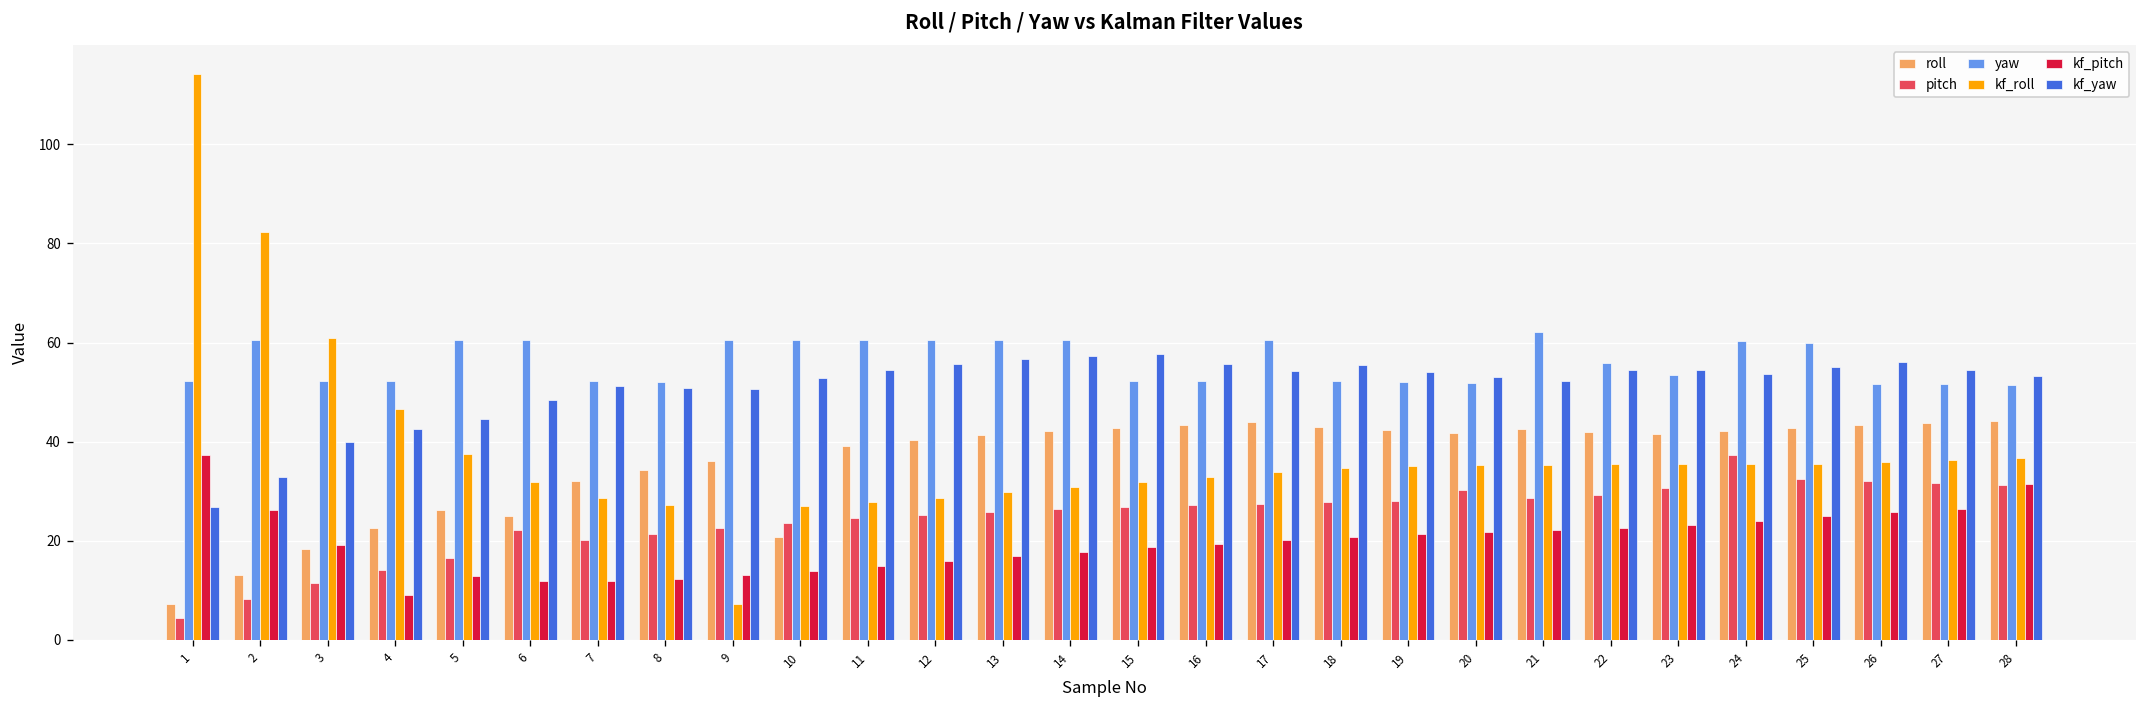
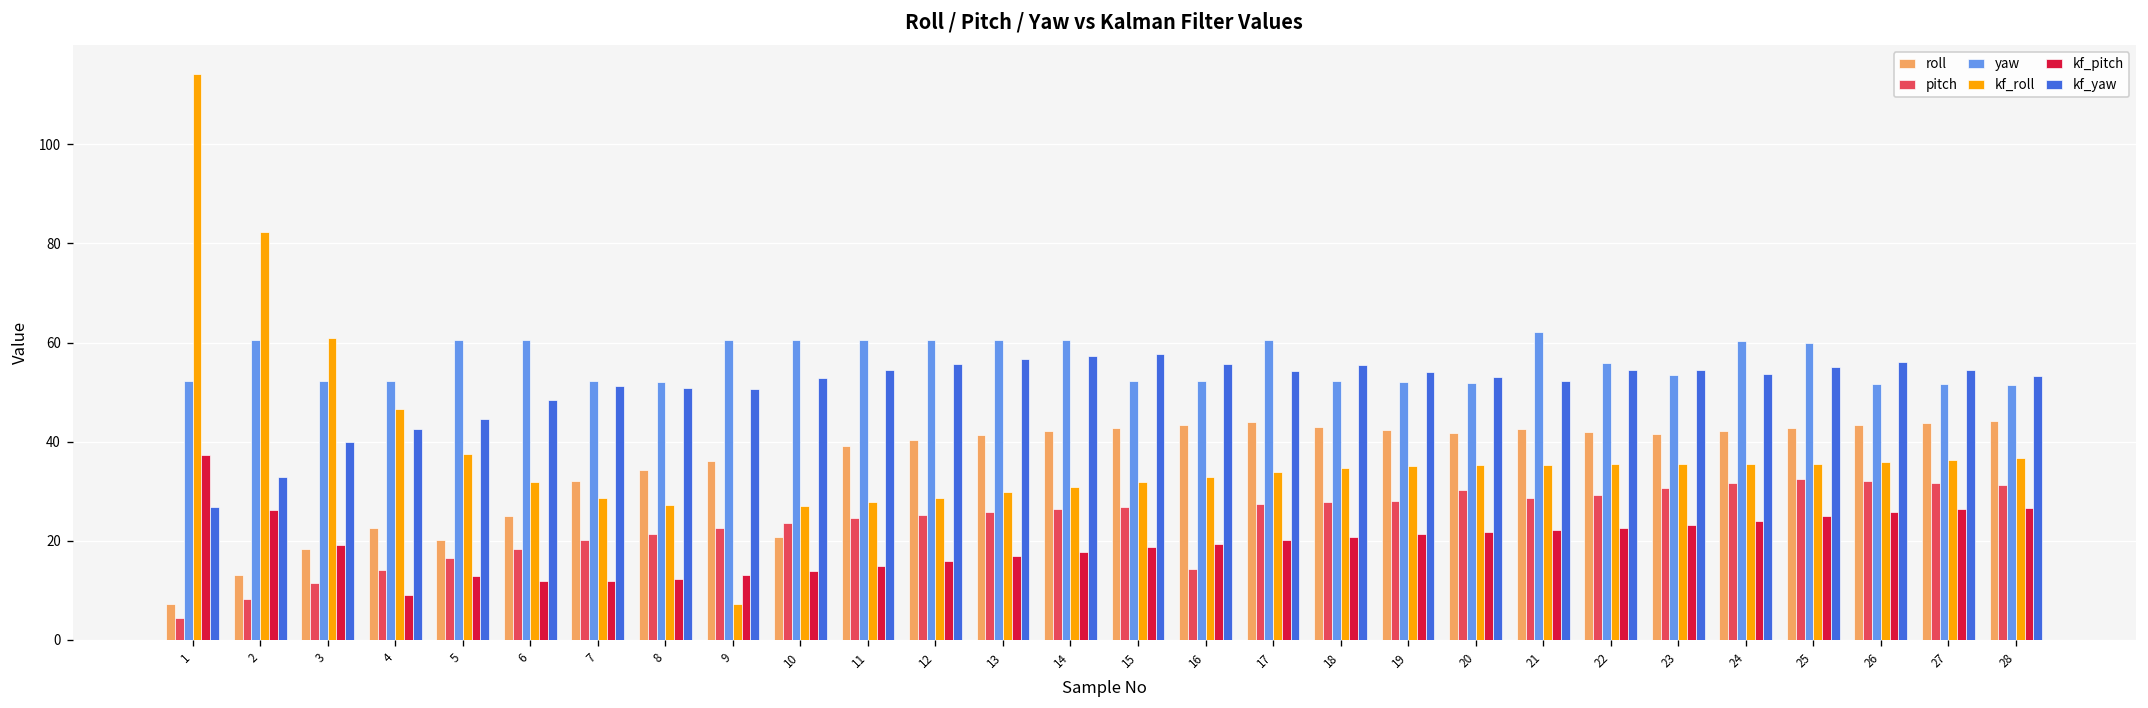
roll, 5: 26 -> 20
pitch, 6: 22 -> 18
pitch, 16: 27 -> 14
pitch, 24: 37 -> 32
kf_pitch, 28: 31 -> 27
